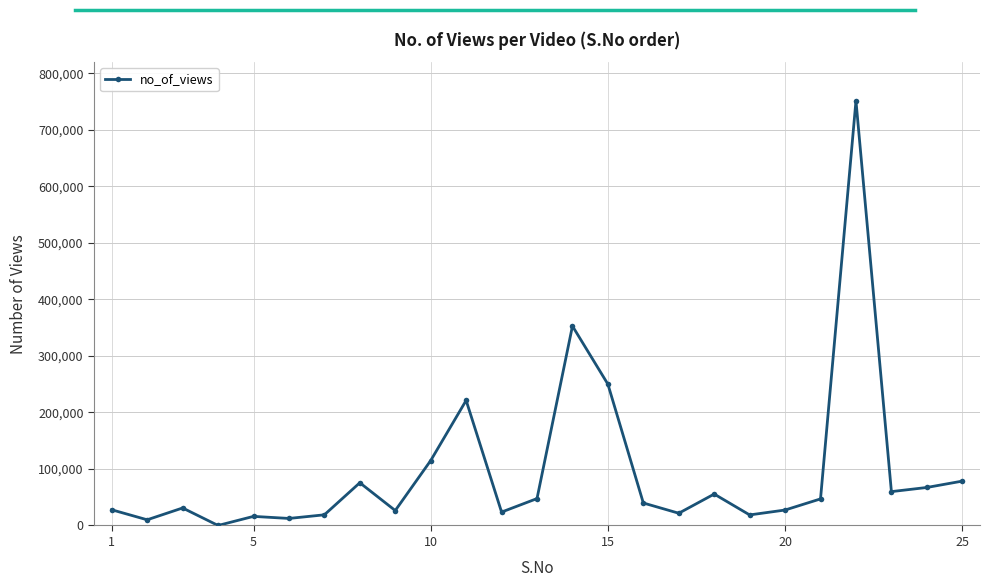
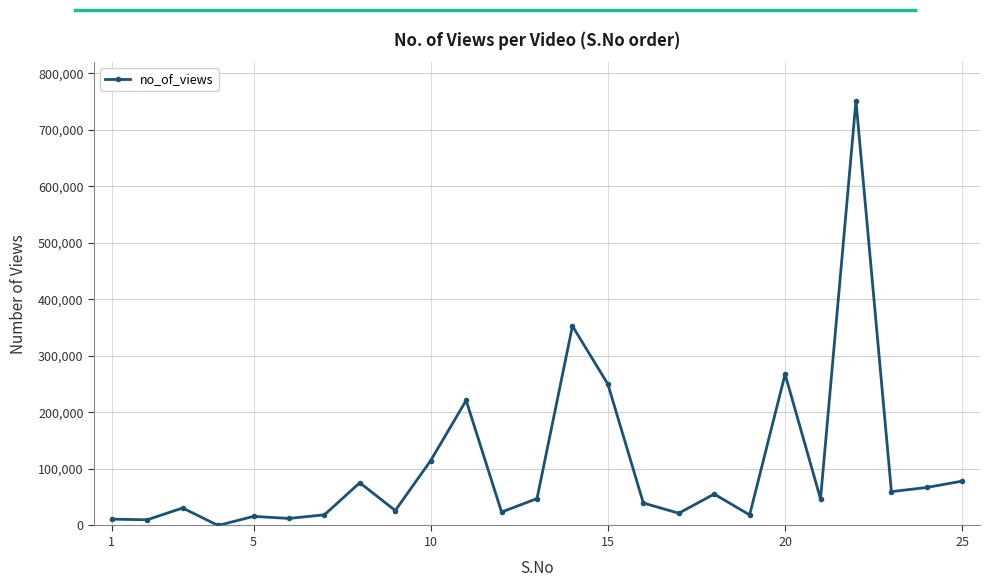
1: 30,000 -> 10,000
20: 30,000 -> 270,000
